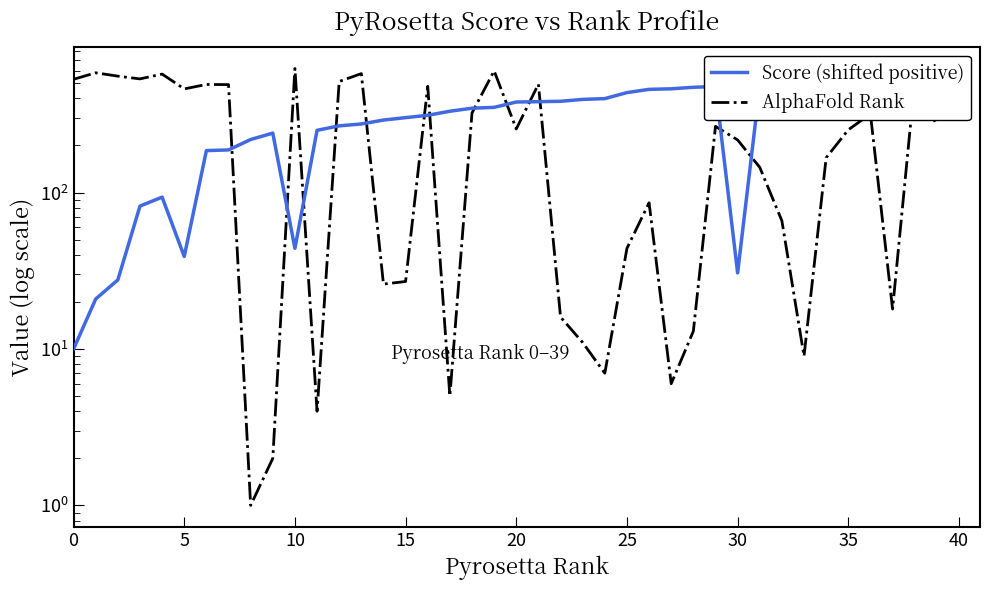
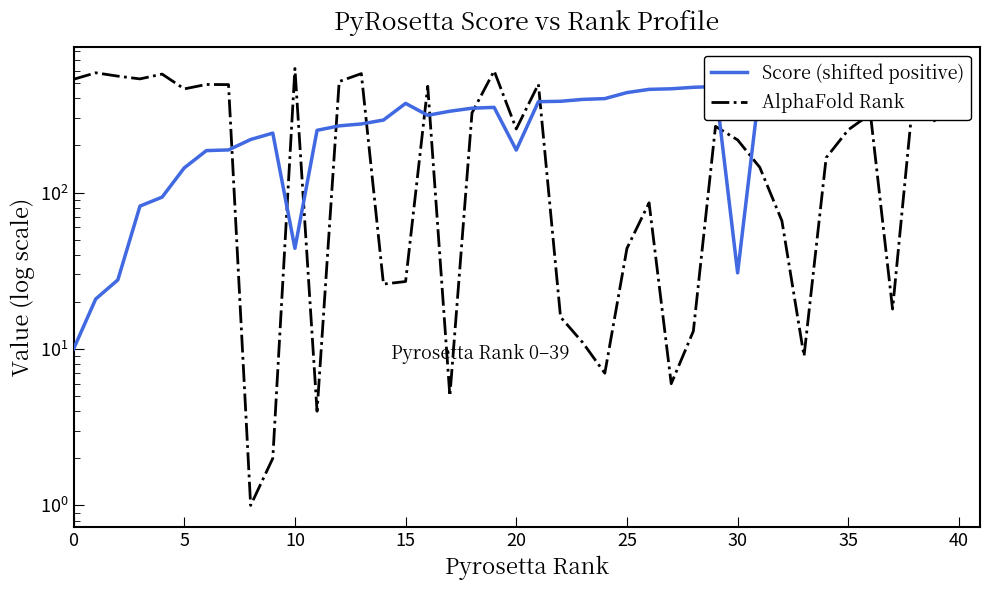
Score (shifted positive), 5: 39 -> 140
Score (shifted positive), 15: 300 -> 370
Score (shifted positive), 20: 380 -> 190
